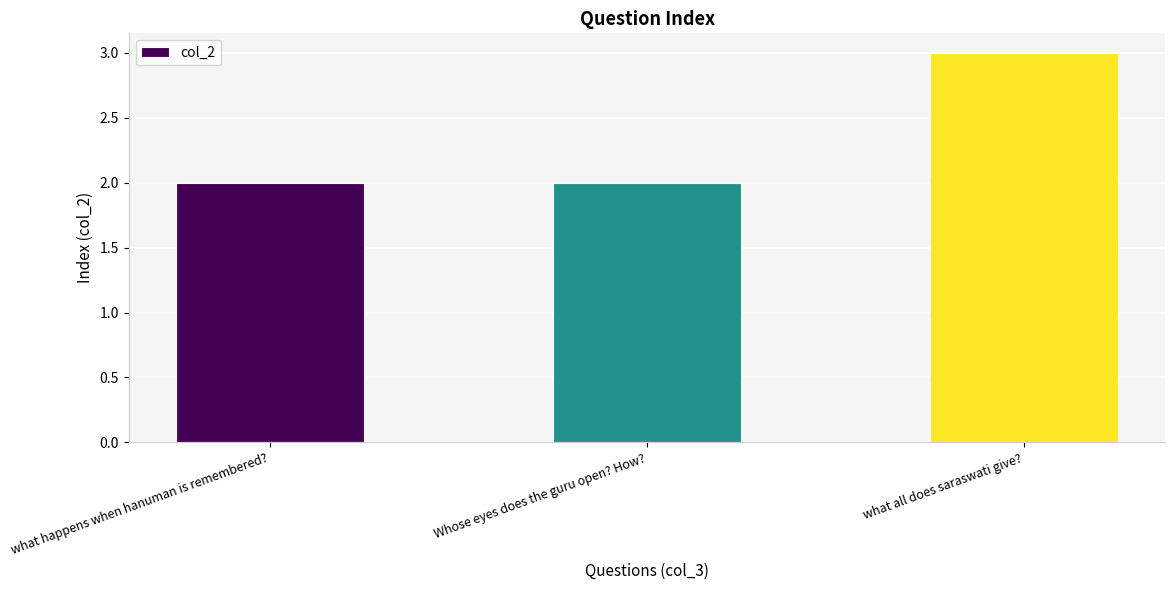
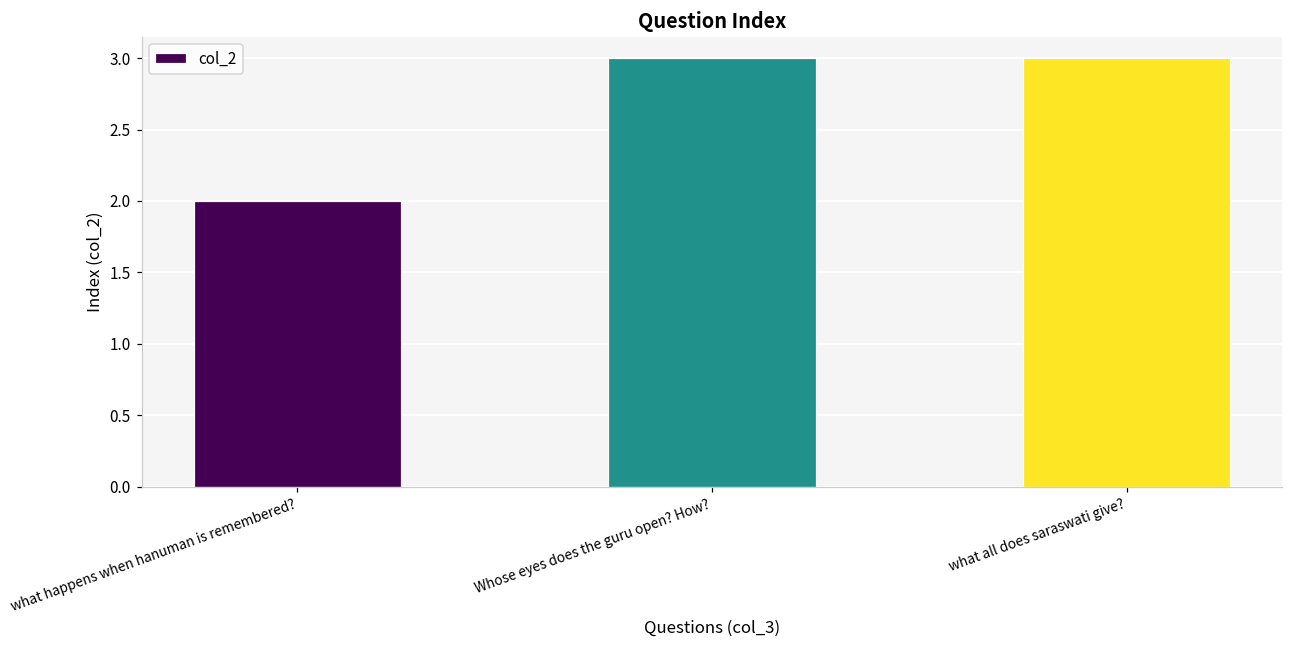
Whose eyes does the guru open? How?: 2 -> 3
